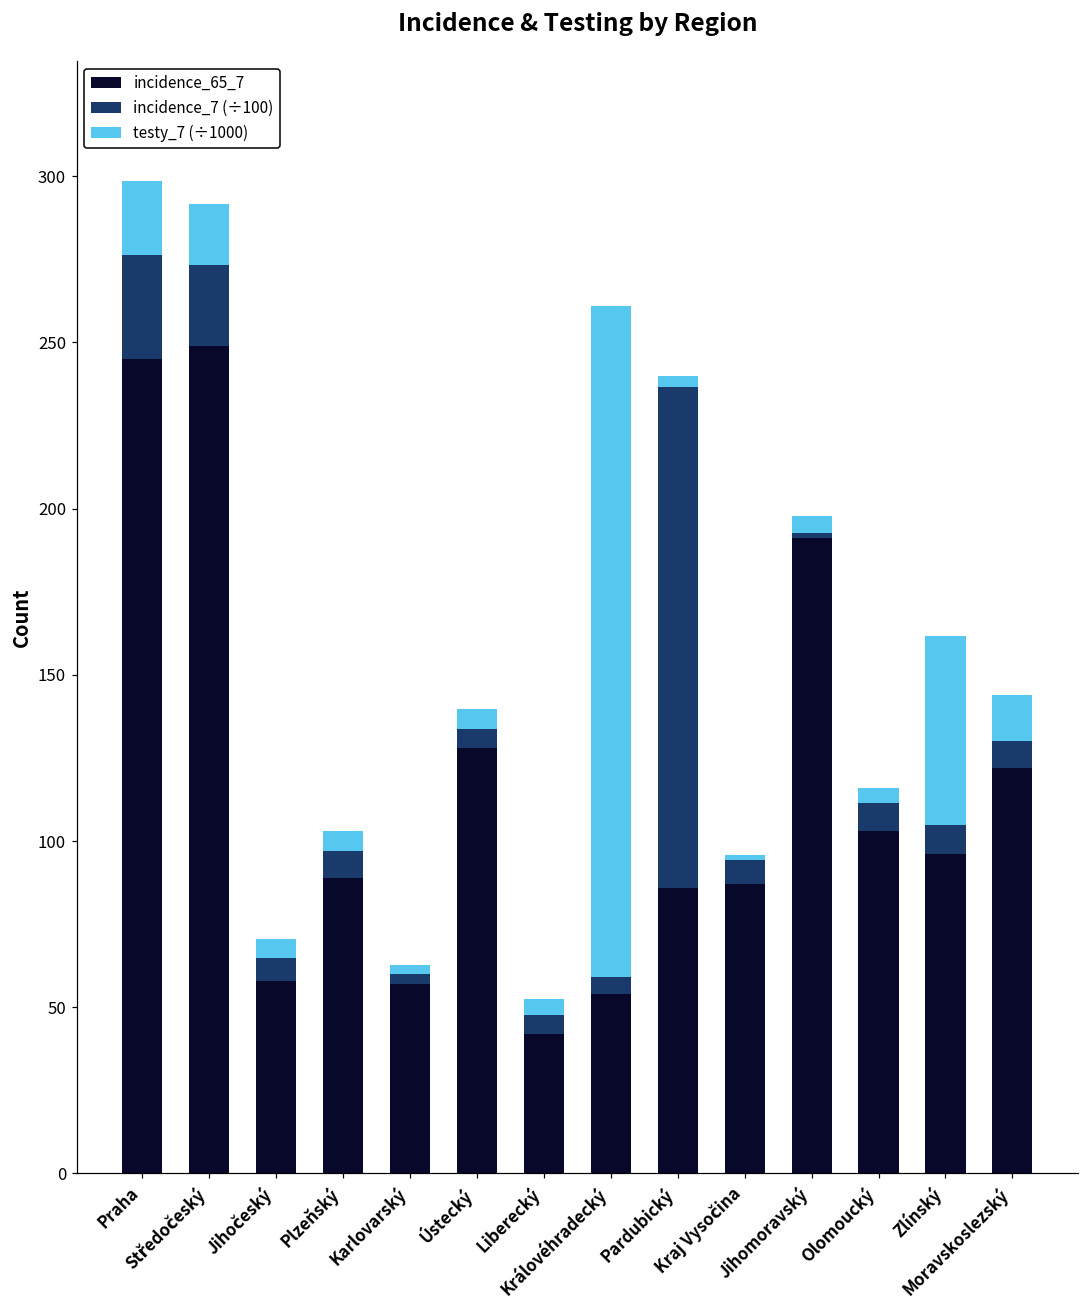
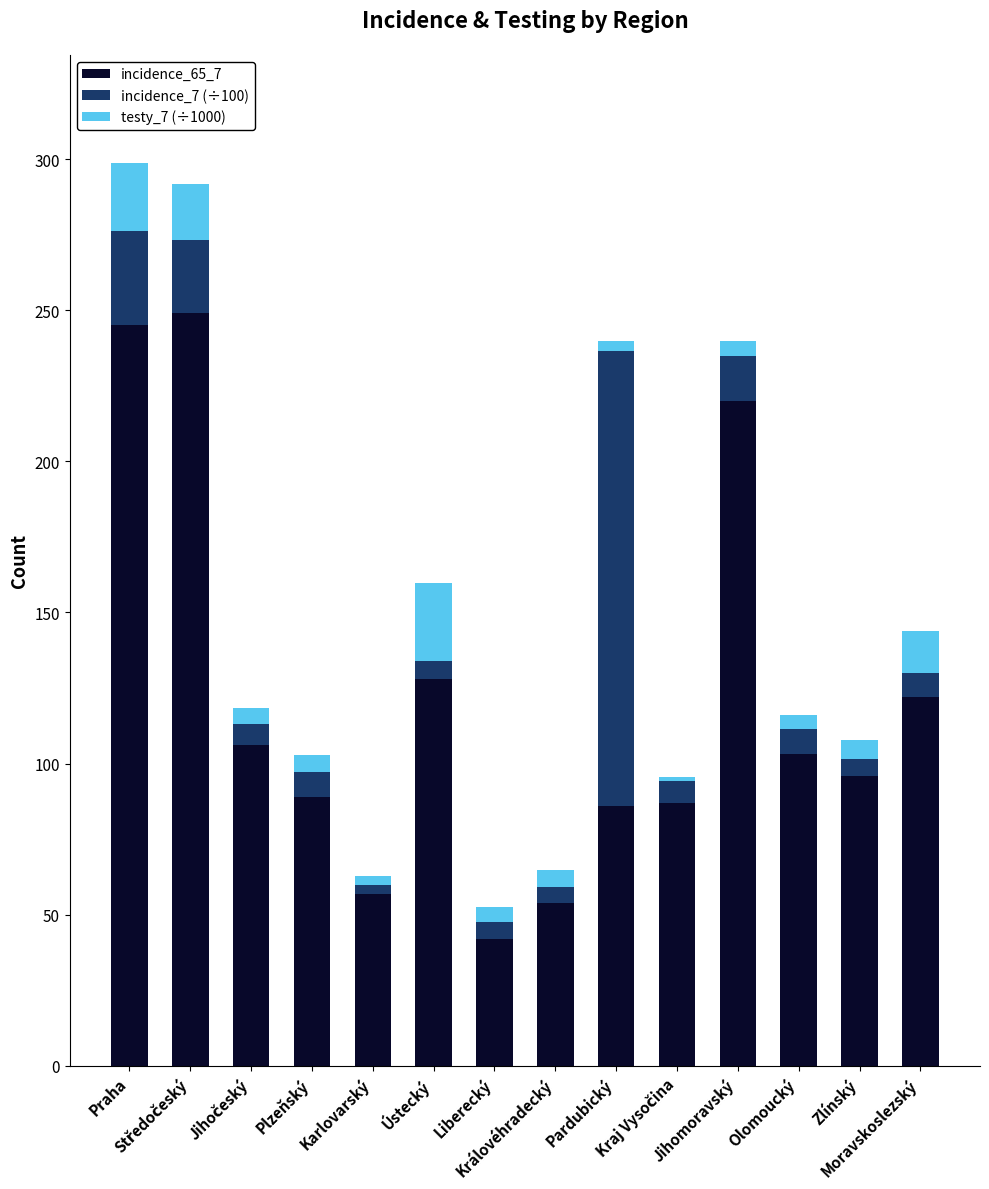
incidence_65_7, Jihočeský: 58 -> 106
testy_7 (÷1000), Ústecký: 6 -> 26
testy_7 (÷1000), Královéhradecký: 202 -> 6
incidence_65_7, Jihomoravský: 191 -> 220
incidence_7 (÷100), Jihomoravský: 2 -> 15
incidence_7 (÷100), Zlínský: 9 -> 5
testy_7 (÷1000), Zlínský: 57 -> 6
